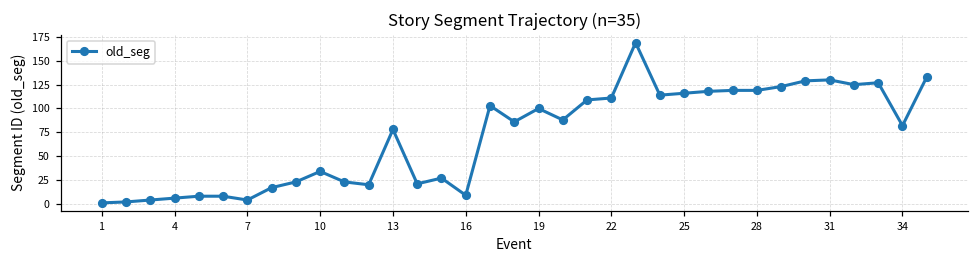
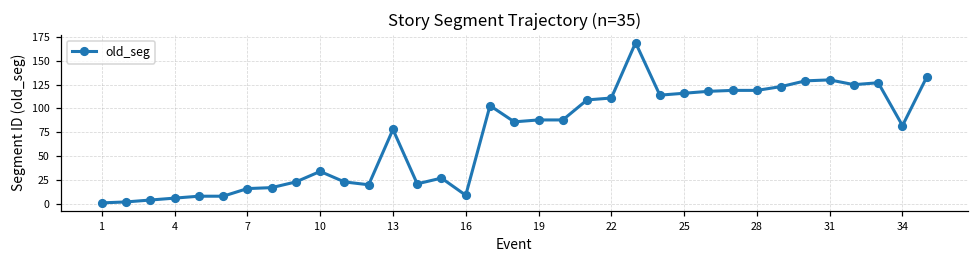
7: 0 -> 20
19: 100 -> 90
